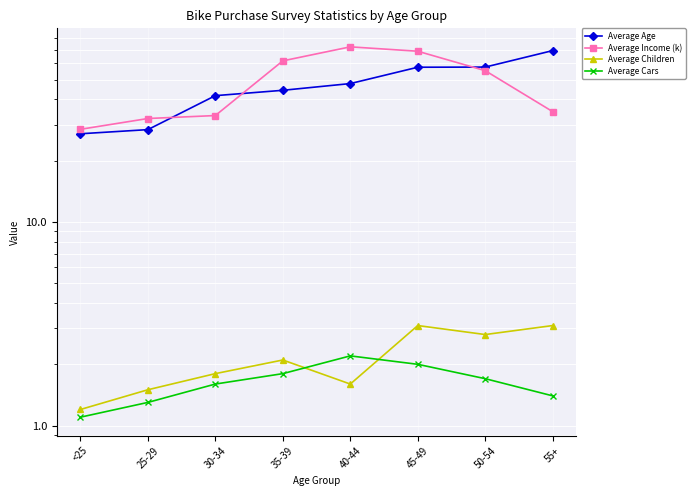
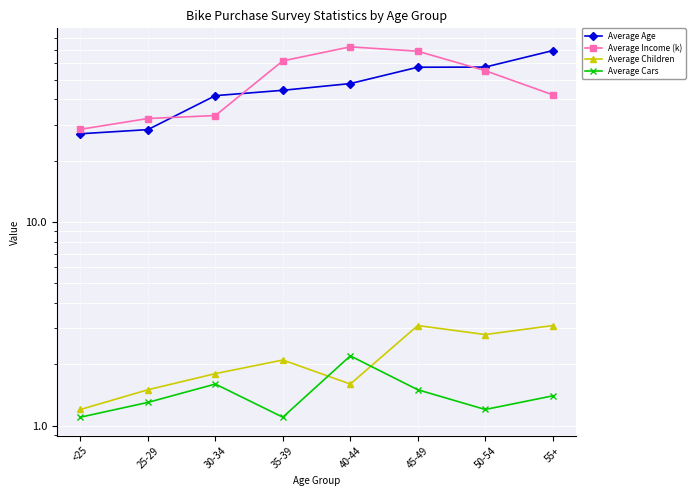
Average Cars, 35-39: 1.8 -> 1.1
Average Cars, 45-49: 2.0 -> 1.5
Average Cars, 50-54: 1.7 -> 1.2
Average Income (k), 55+: 35 -> 42
